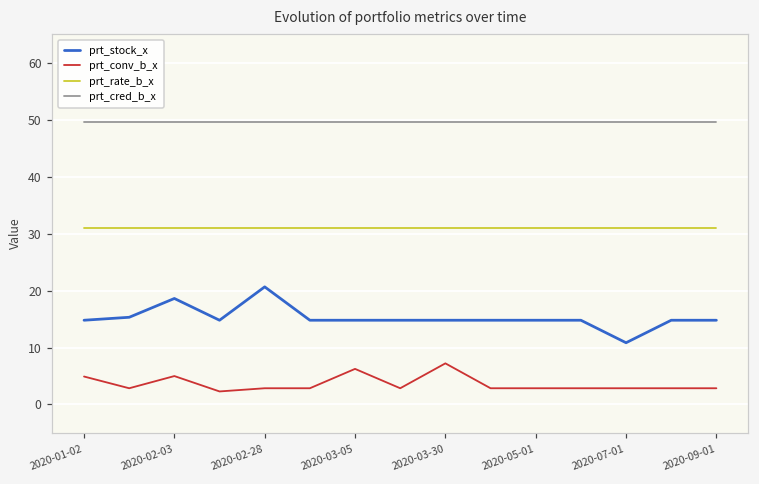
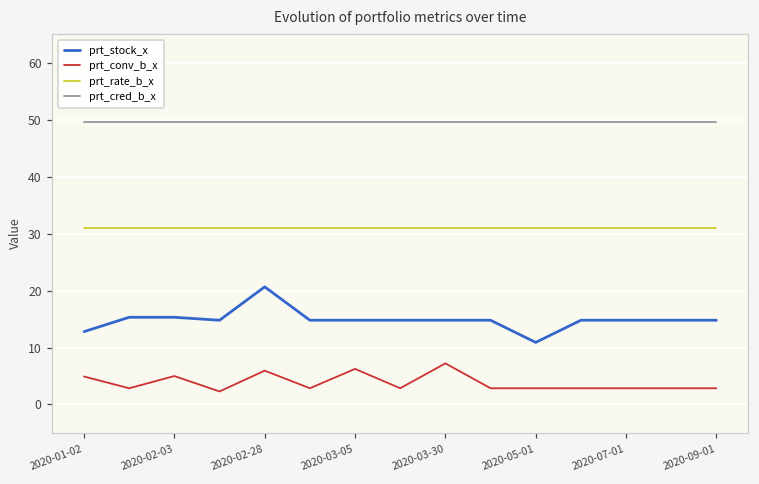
prt_stock_x, 2020-01-02: 15 -> 13
prt_stock_x, 2020-02-03: 19 -> 15
prt_conv_b_x, 2020-02-28: 3 -> 6
prt_stock_x, 2020-05-01: 15 -> 11
prt_stock_x, 2020-07-01: 11 -> 15
